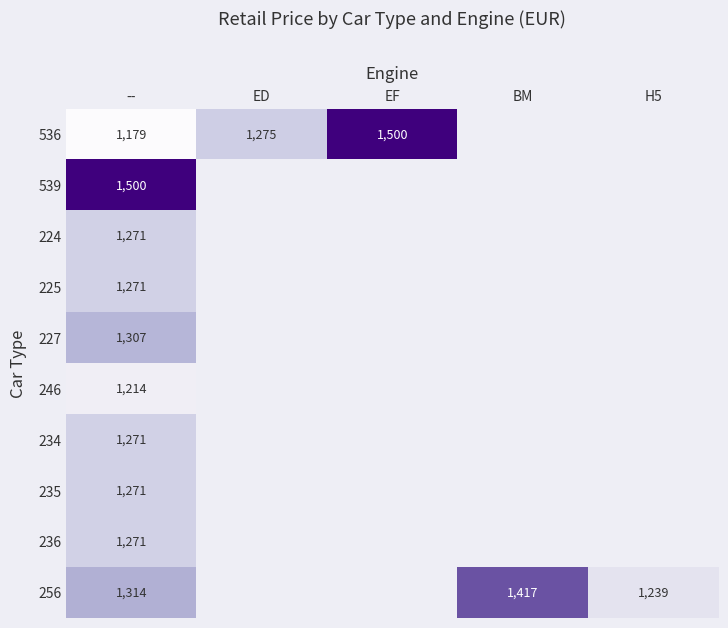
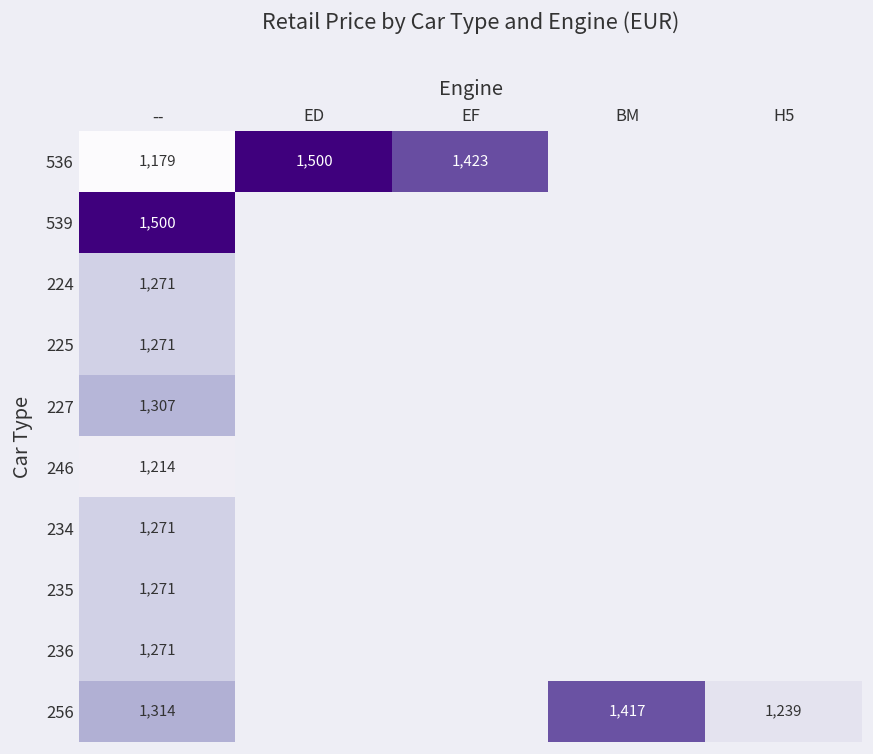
536, ED: 1,275 -> 1,500
536, EF: 1,500 -> 1,423
